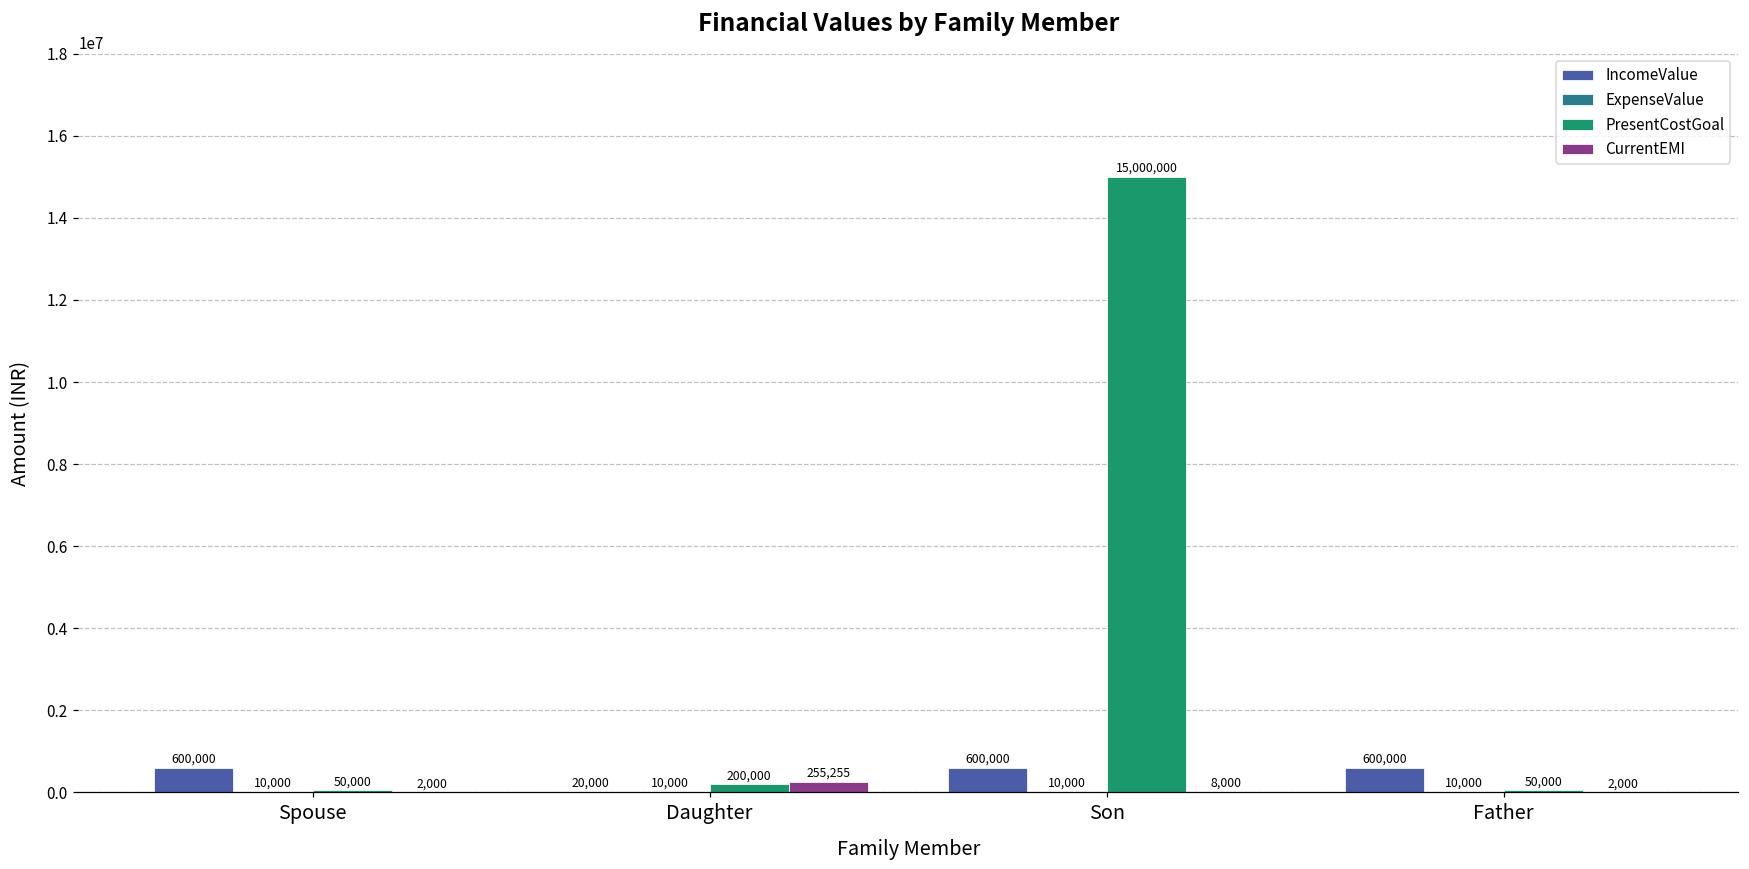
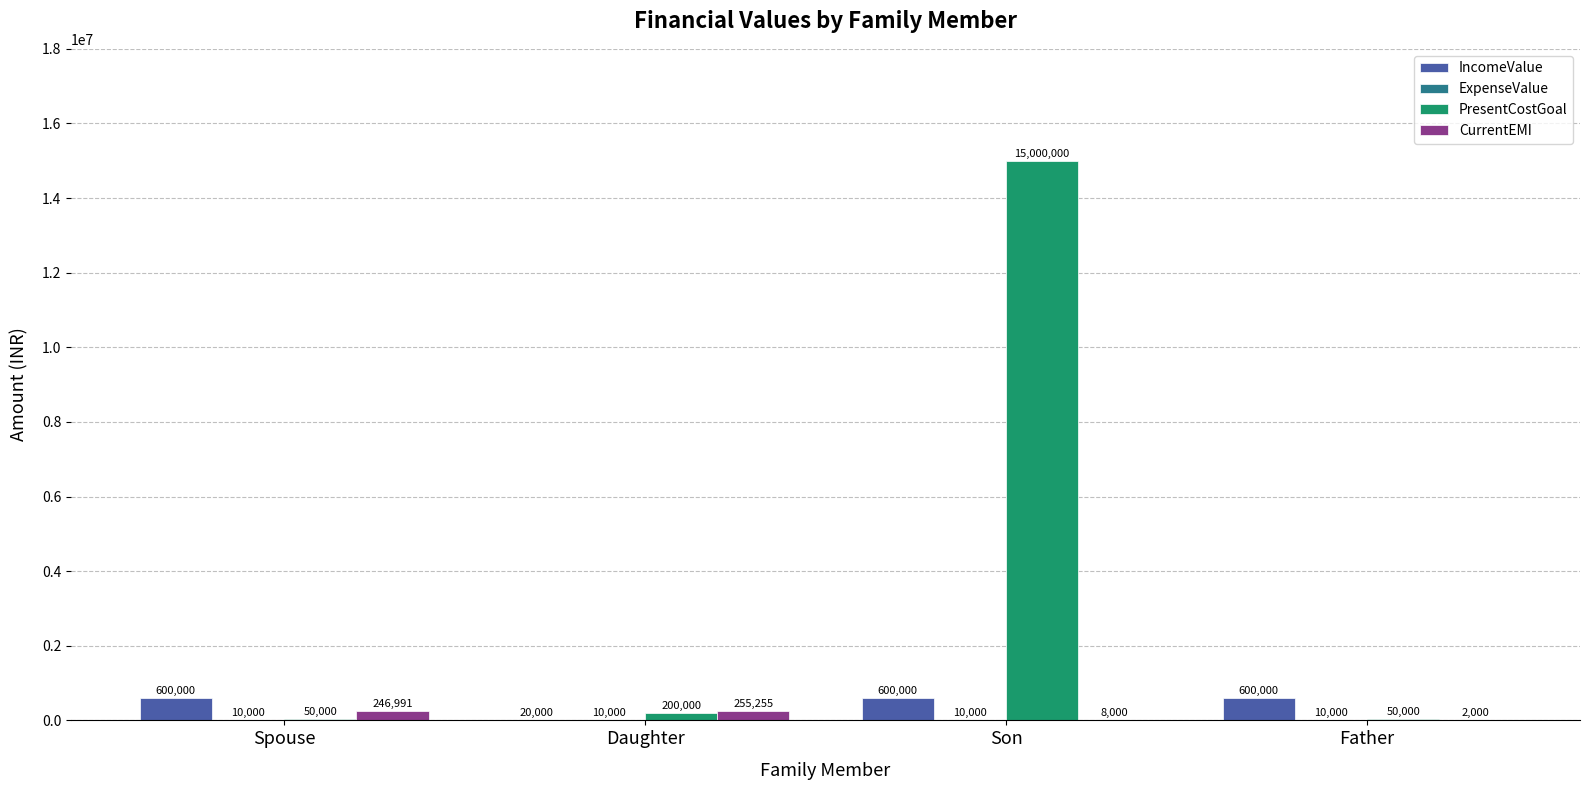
CurrentEMI, Spouse: 2,000 -> 246,991
